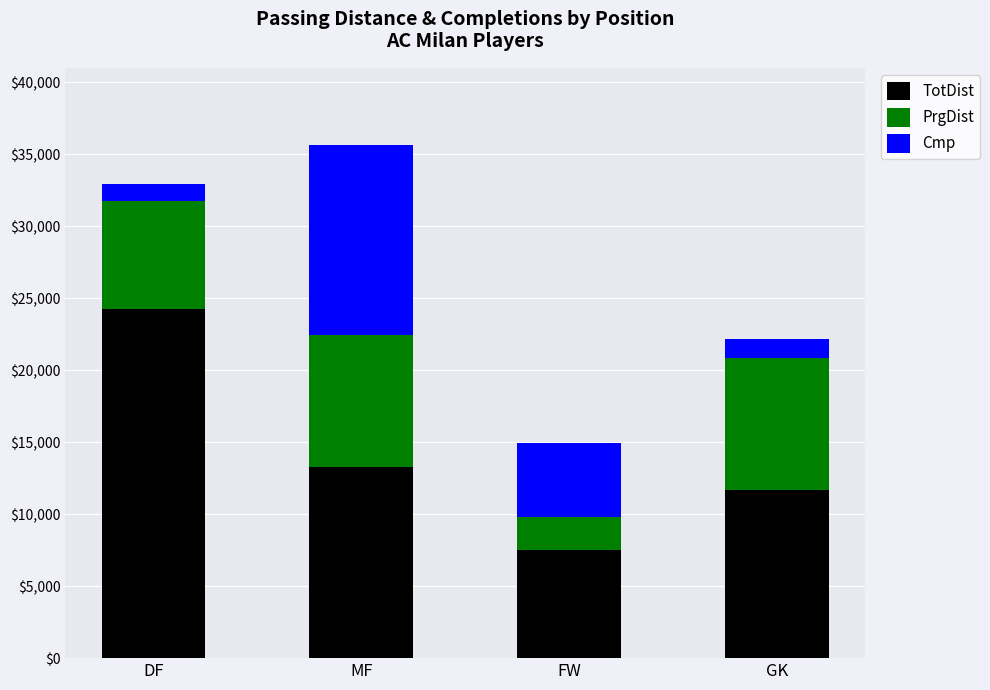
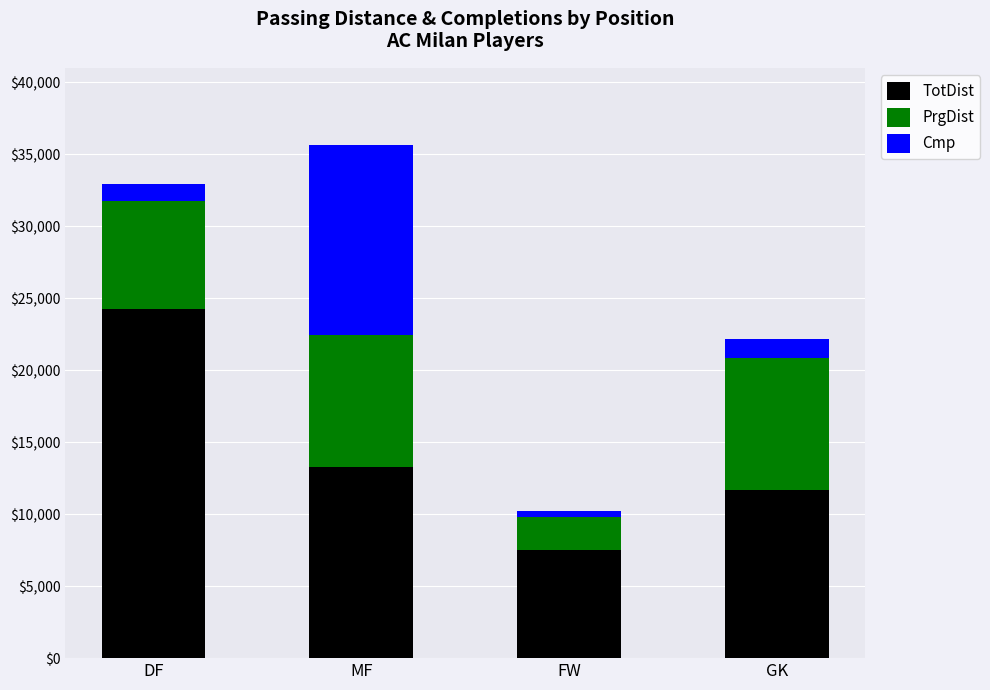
Cmp, FW: $5,100 -> $400
